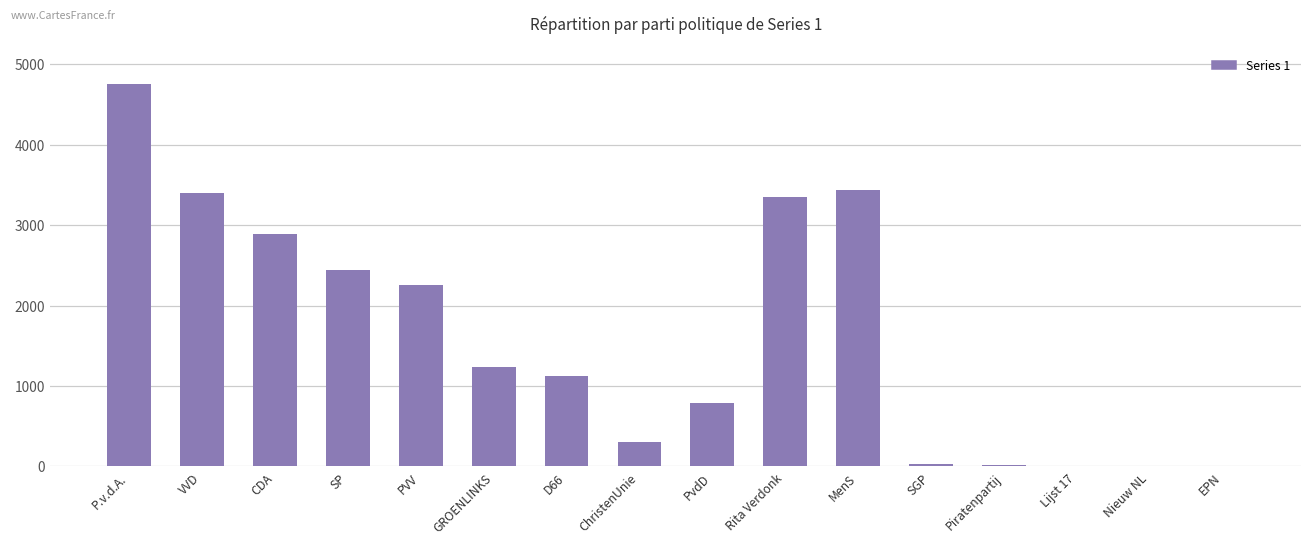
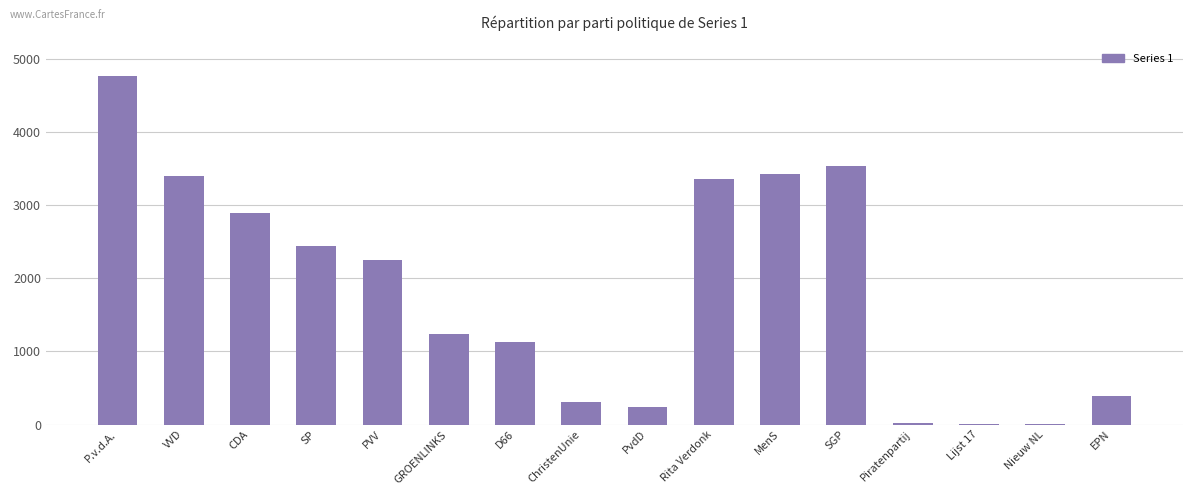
PvdD: 800 -> 200
SGP: 0 -> 3500
EPN: 0 -> 400
